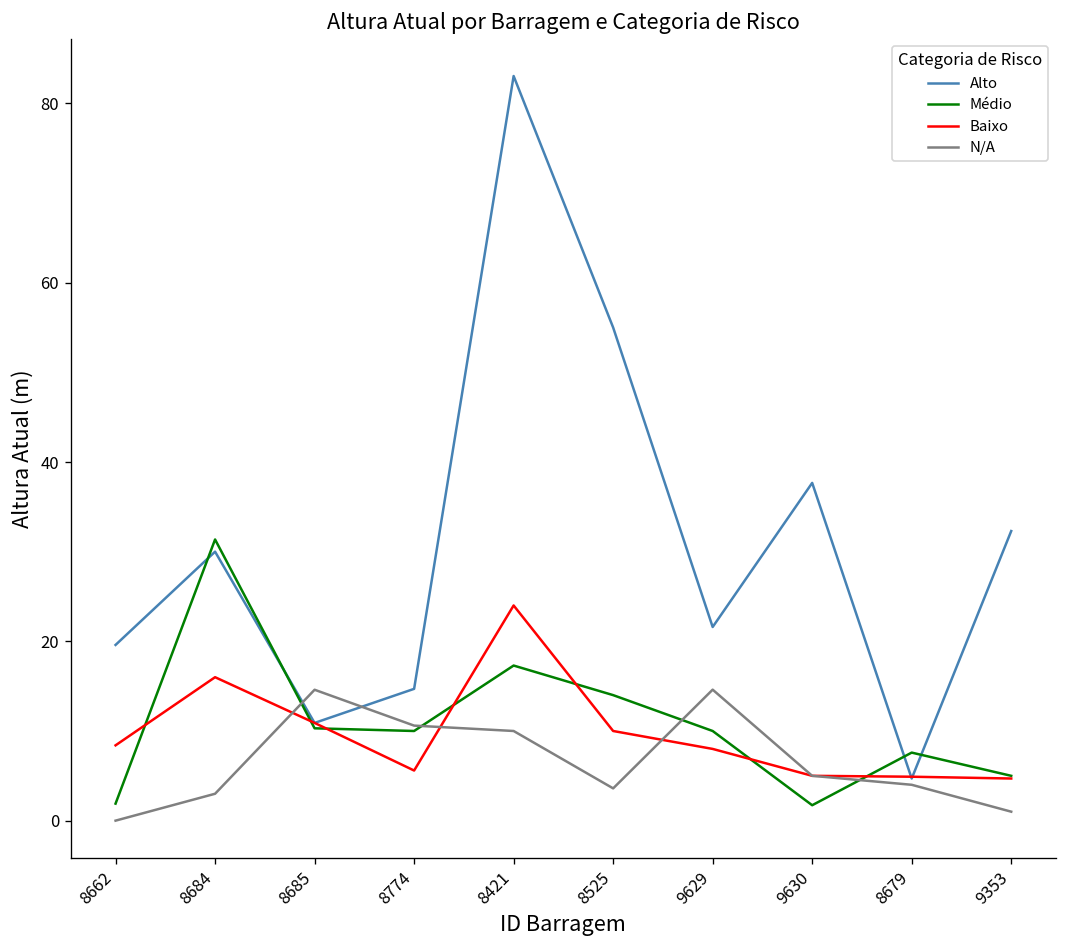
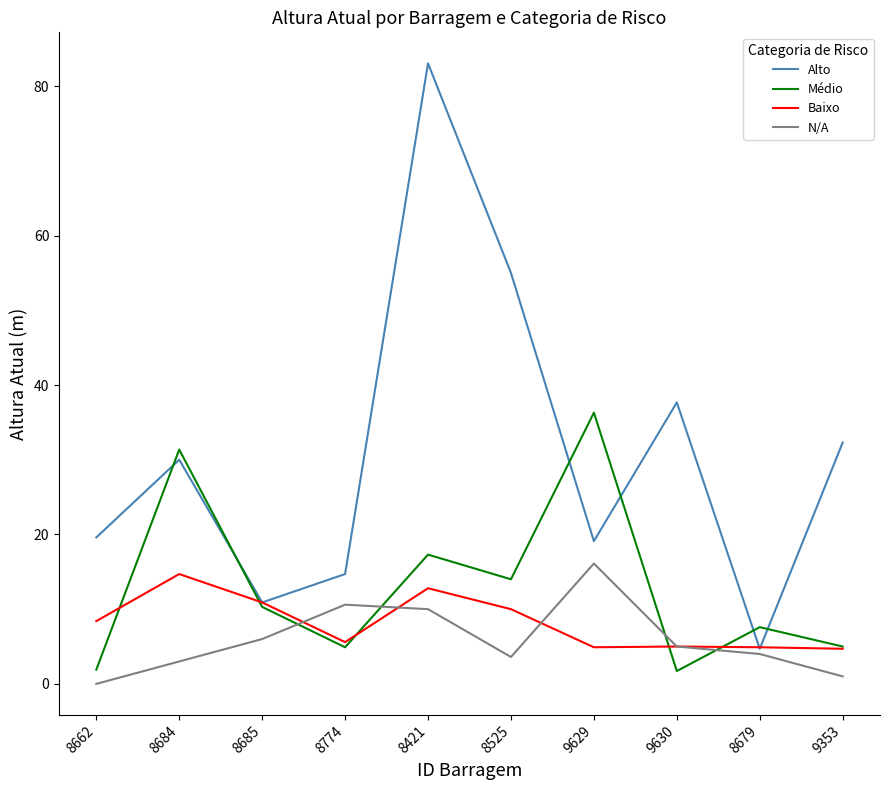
Baixo, 8684: 16 -> 15
N/A, 8685: 15 -> 6
Médio, 8774: 10 -> 5
Baixo, 8421: 24 -> 13
Alto, 9629: 22 -> 19
Médio, 9629: 10 -> 36
Baixo, 9629: 8 -> 5
N/A, 9629: 15 -> 16
